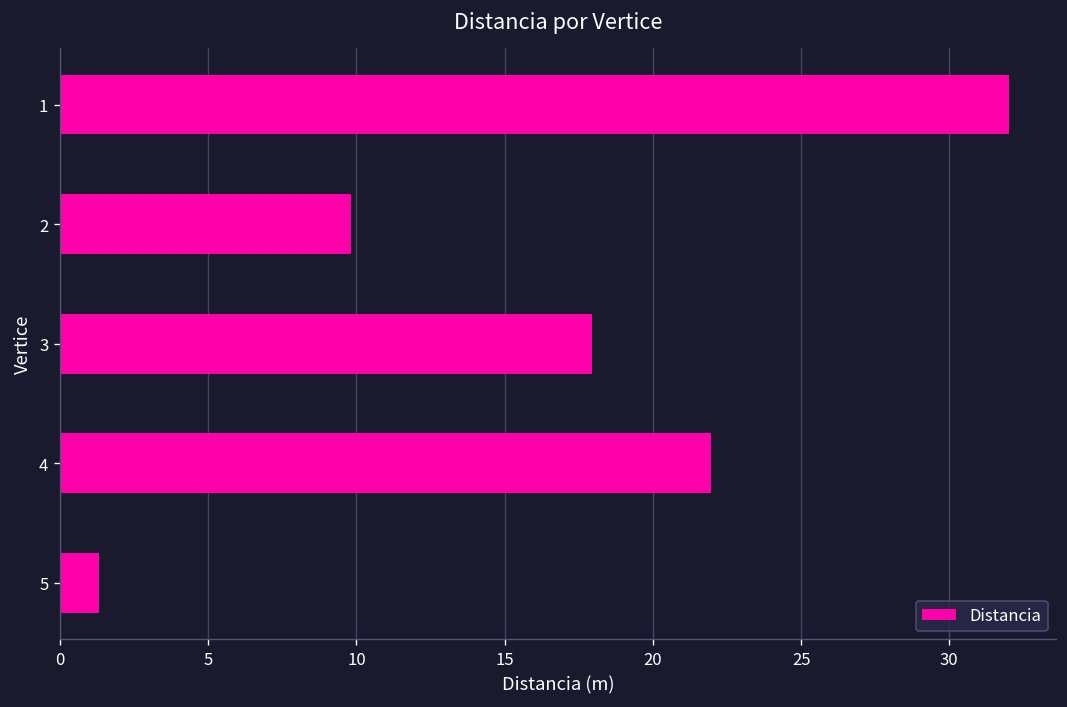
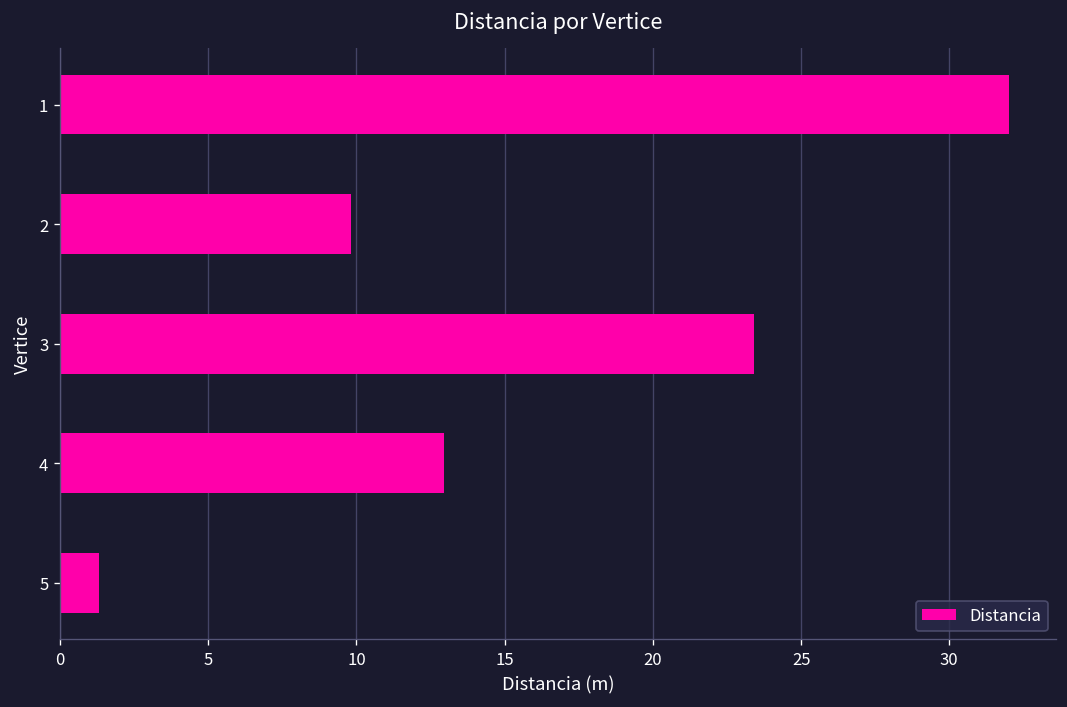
3: 18.0 -> 23.4
4: 22.0 -> 13.0
